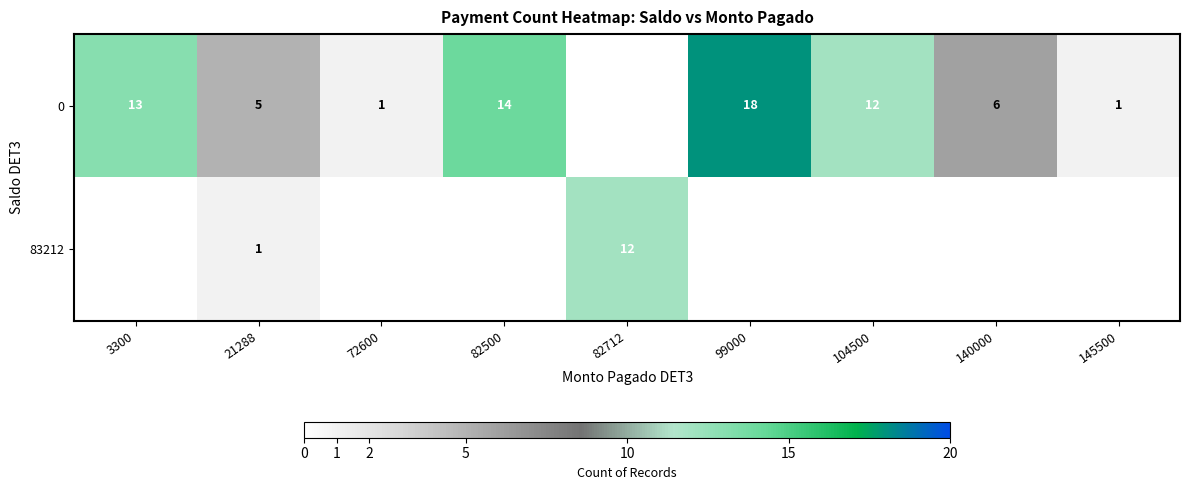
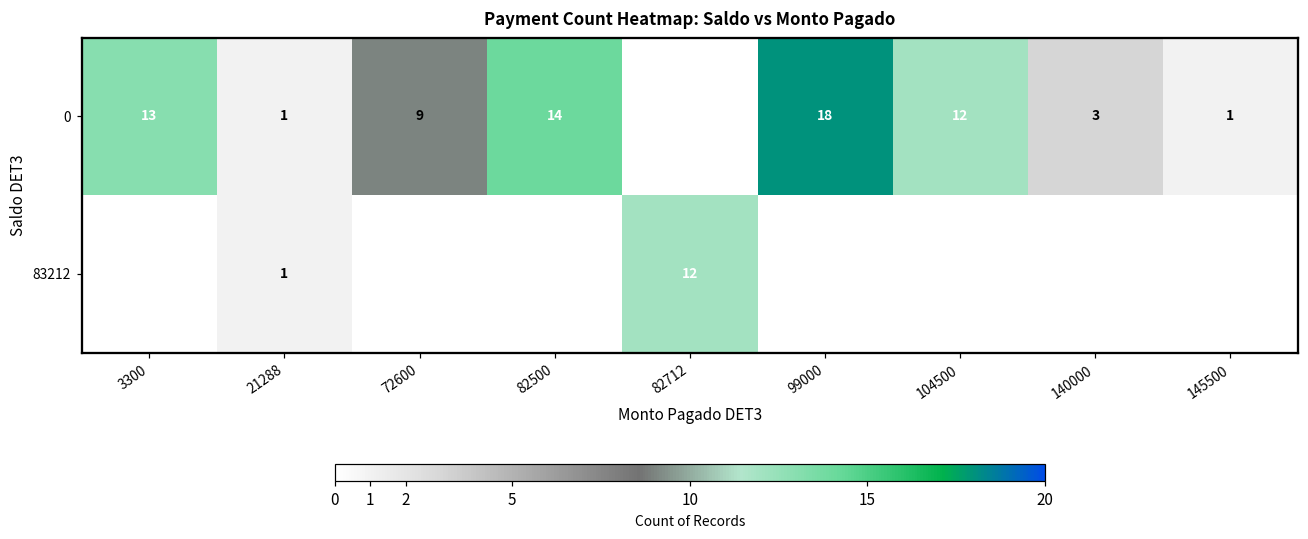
0, 21288: 5 -> 1
0, 72600: 1 -> 9
0, 140000: 6 -> 3
